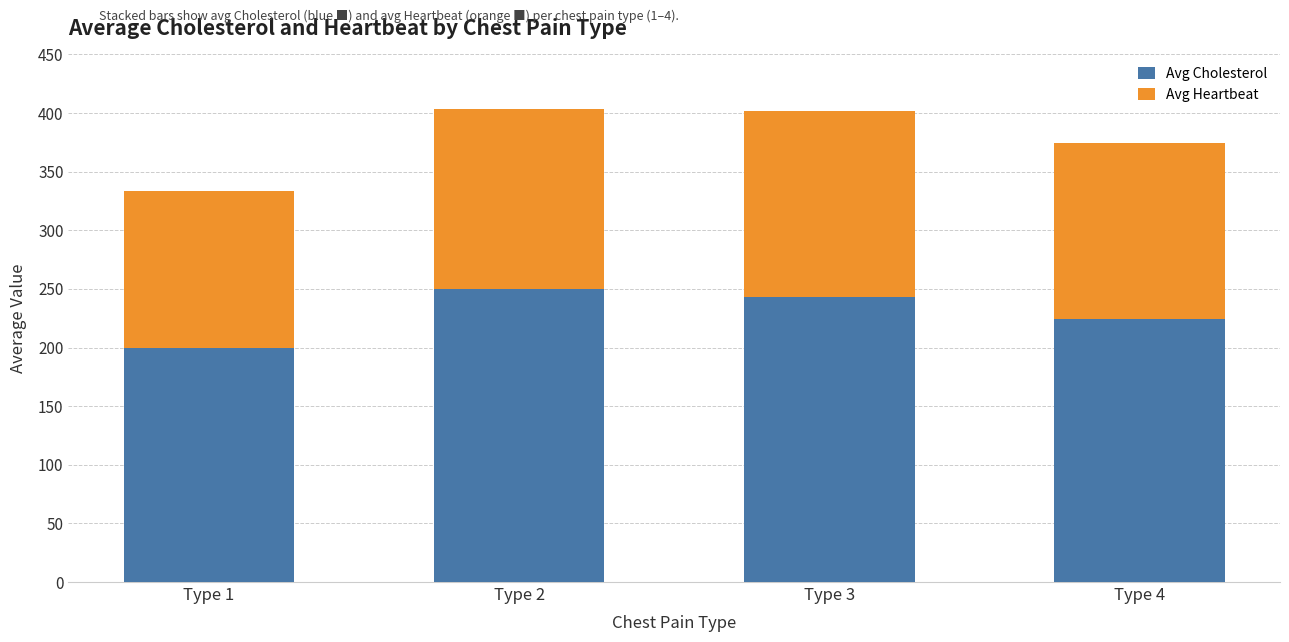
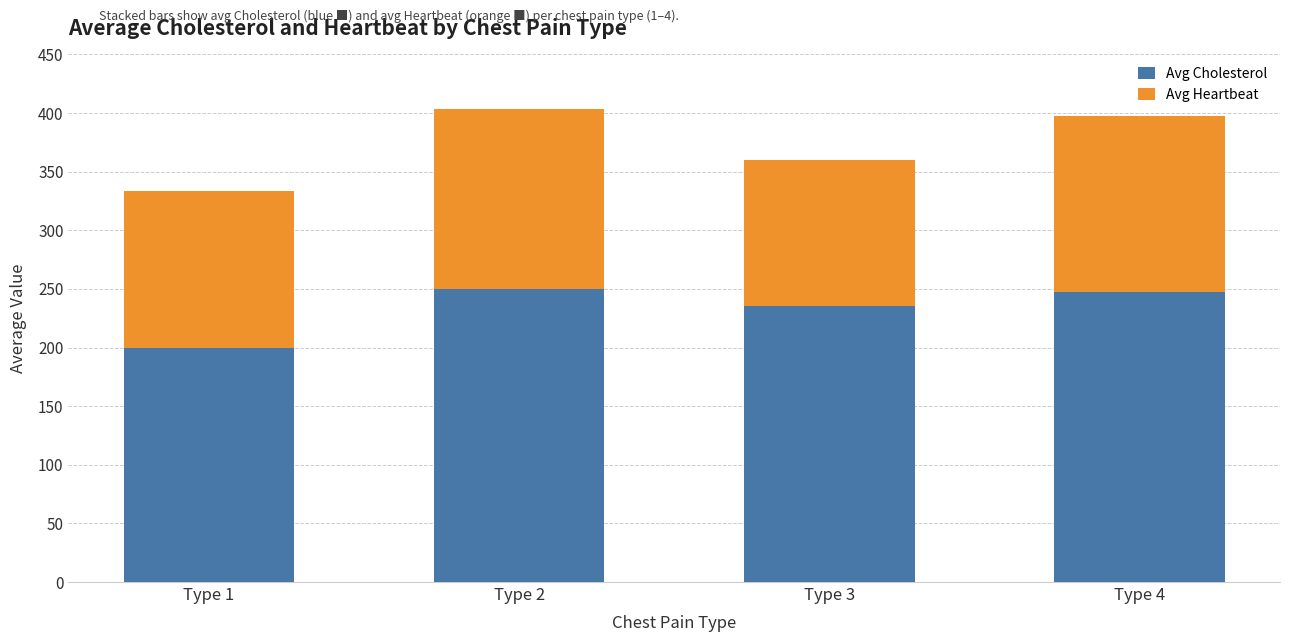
Avg Cholesterol, Type 3: 243 -> 235
Avg Heartbeat, Type 3: 158 -> 125
Avg Cholesterol, Type 4: 224 -> 247
